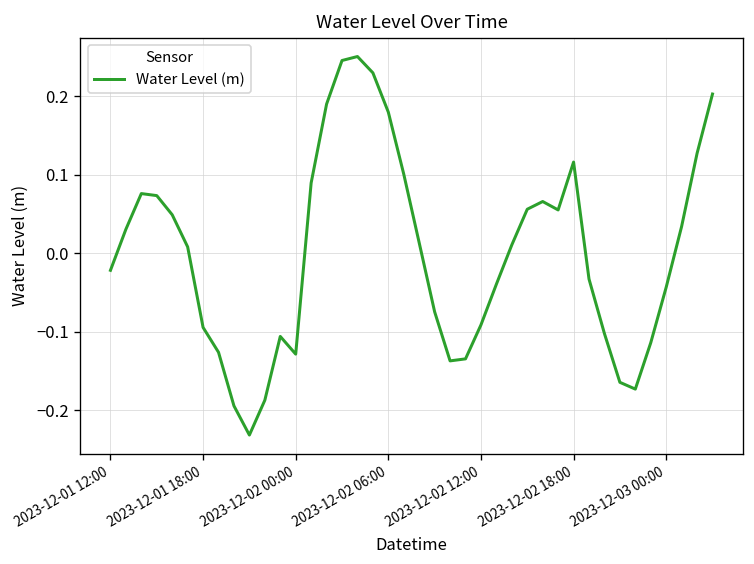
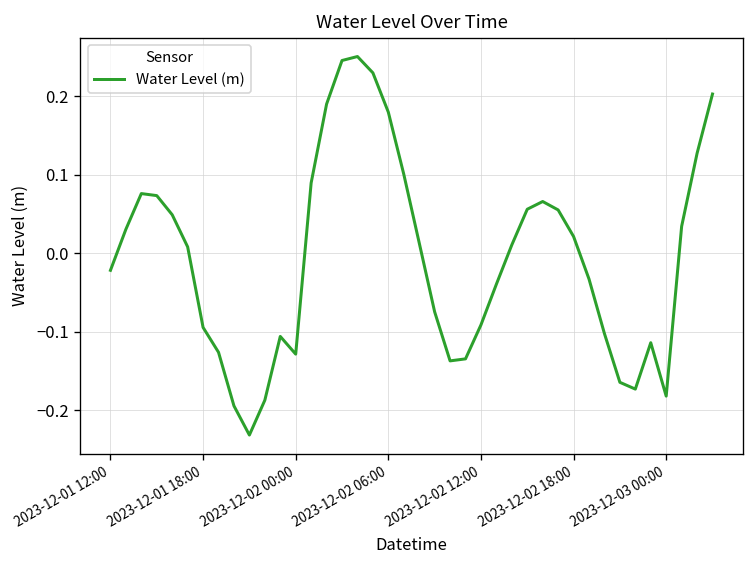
2023-12-02 18:00: 0.12 -> 0.02
2023-12-03 00:00: -0.04 -> -0.18
